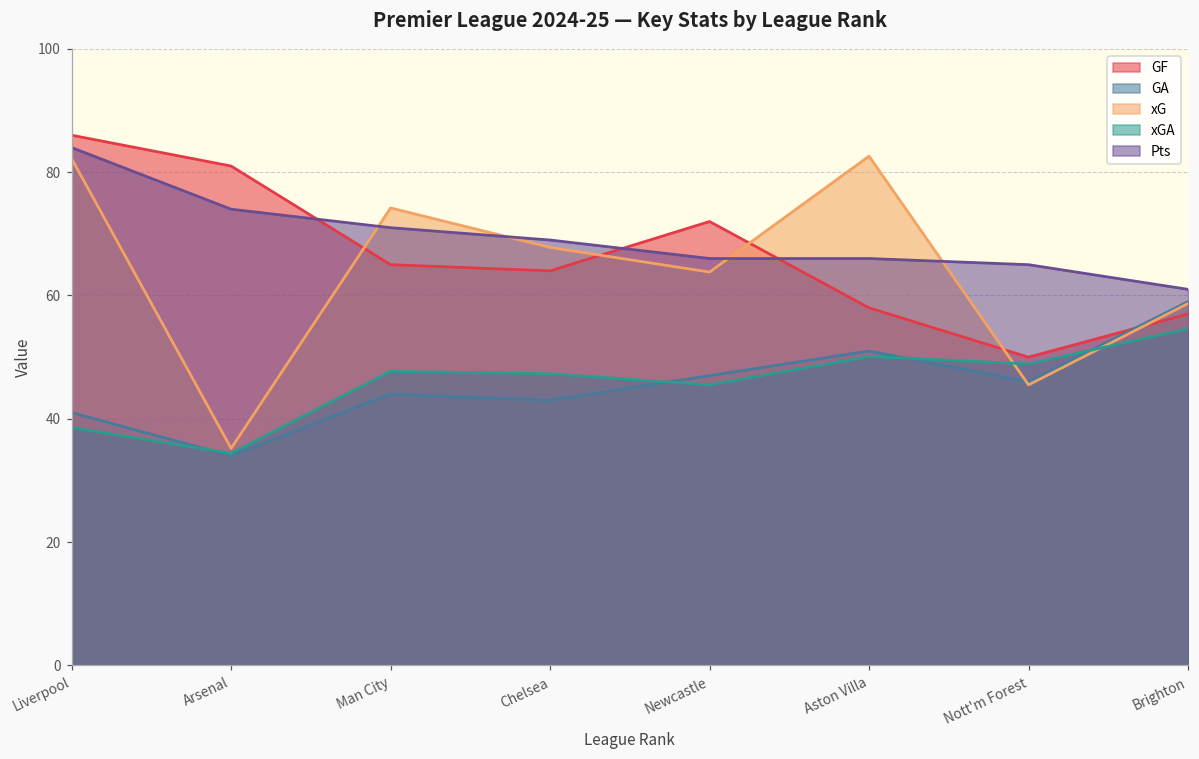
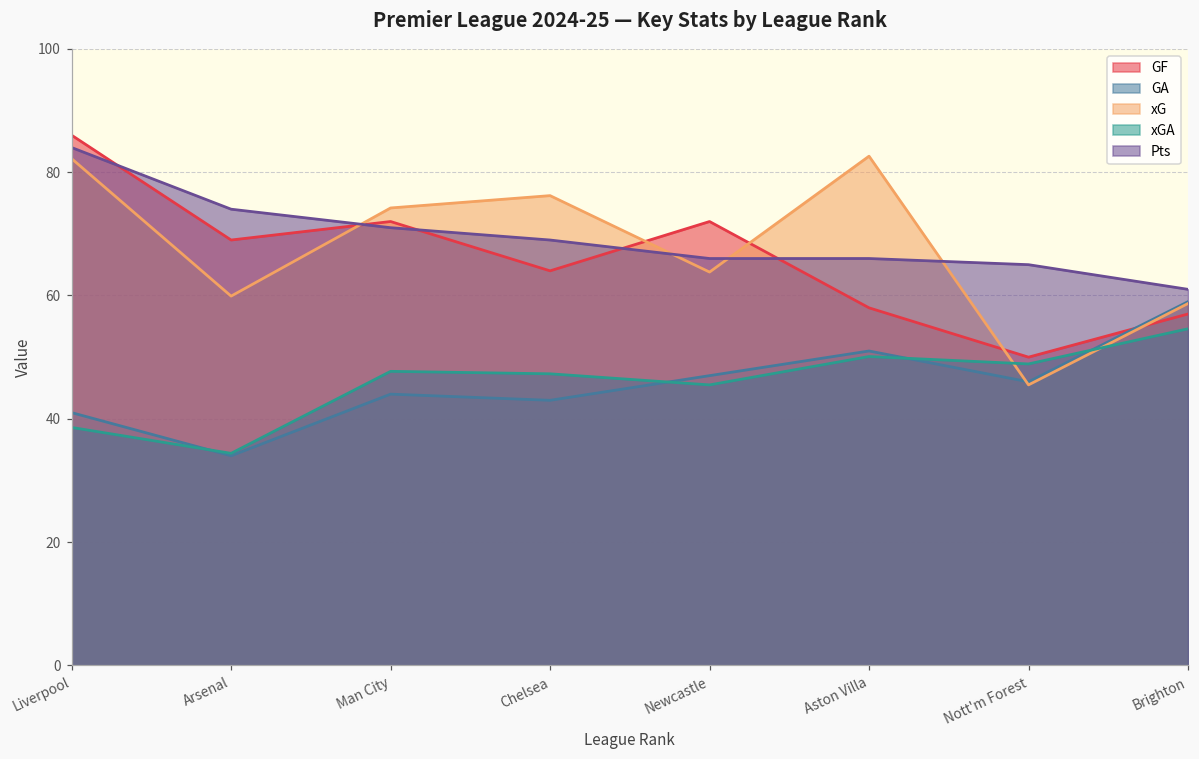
GF, Arsenal: 81 -> 69
xG, Arsenal: 35 -> 60
GF, Man City: 65 -> 72
xG, Chelsea: 68 -> 76
